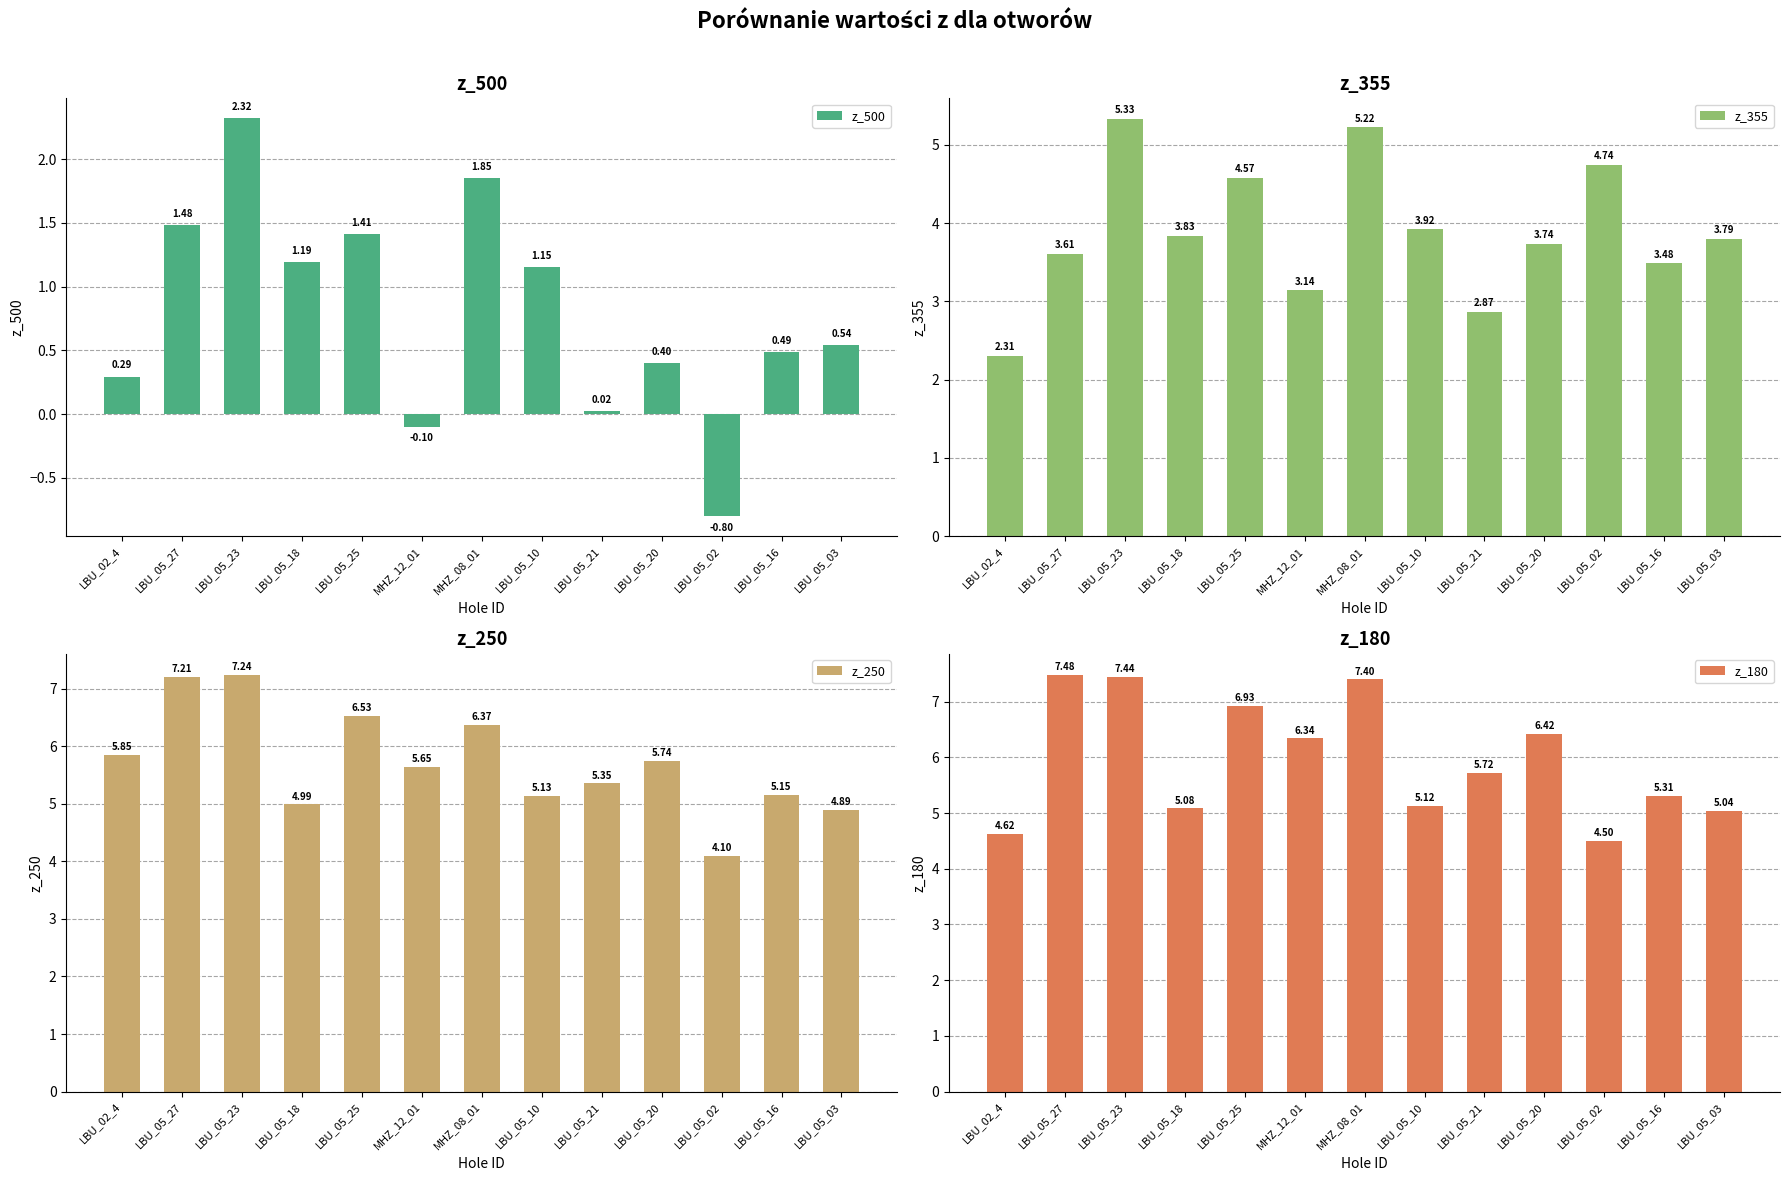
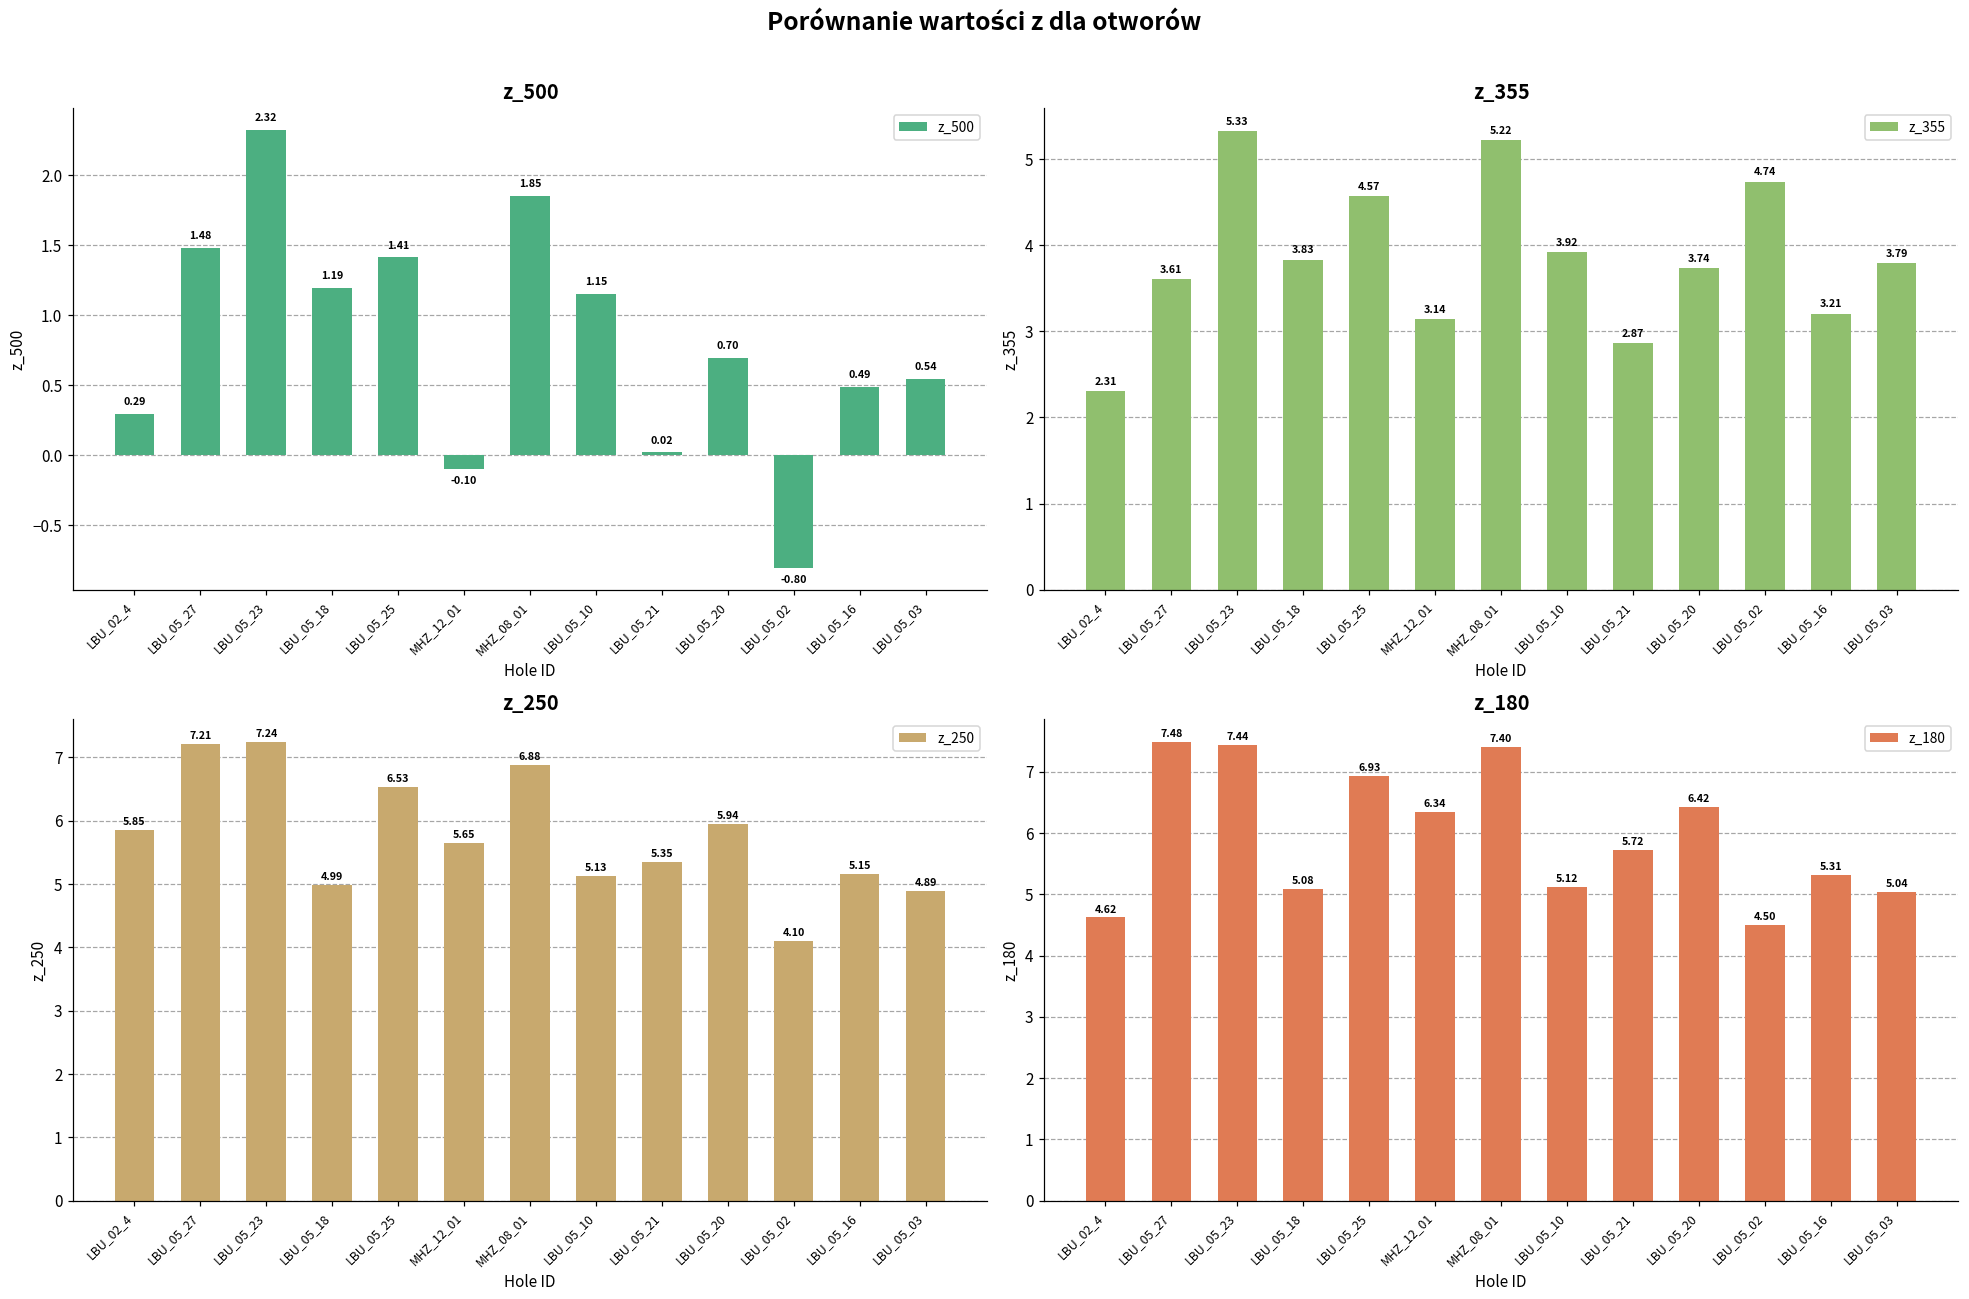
z_500, LBU_05_20: 0.40 -> 0.70
z_355, LBU_05_16: 3.48 -> 3.21
z_250, MHZ_08_01: 6.37 -> 6.88
z_250, LBU_05_20: 5.74 -> 5.94
